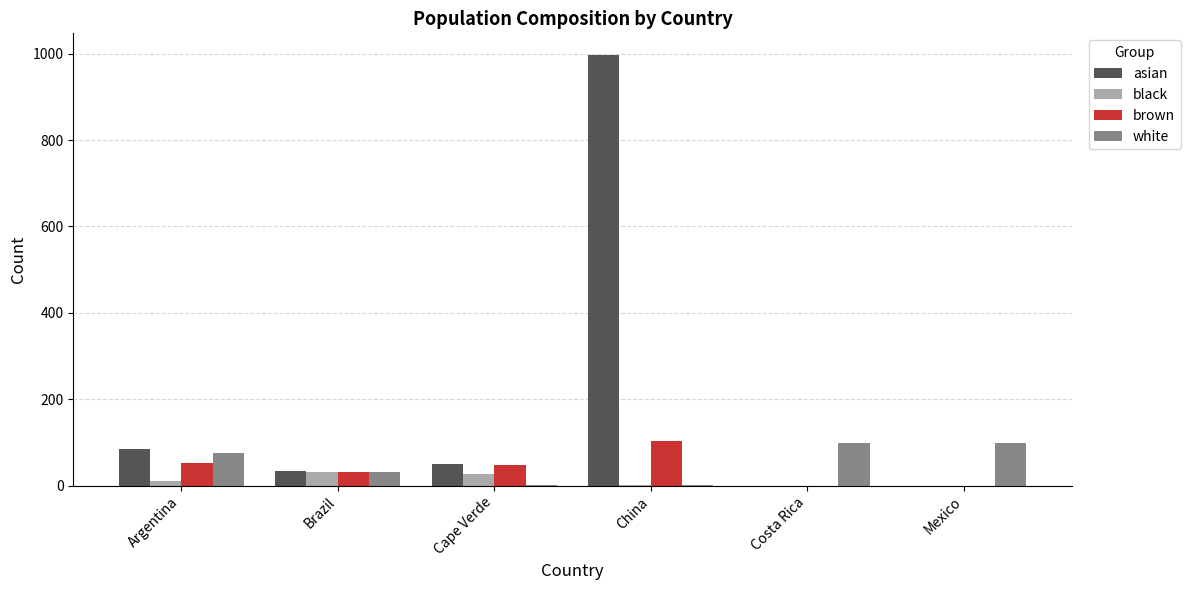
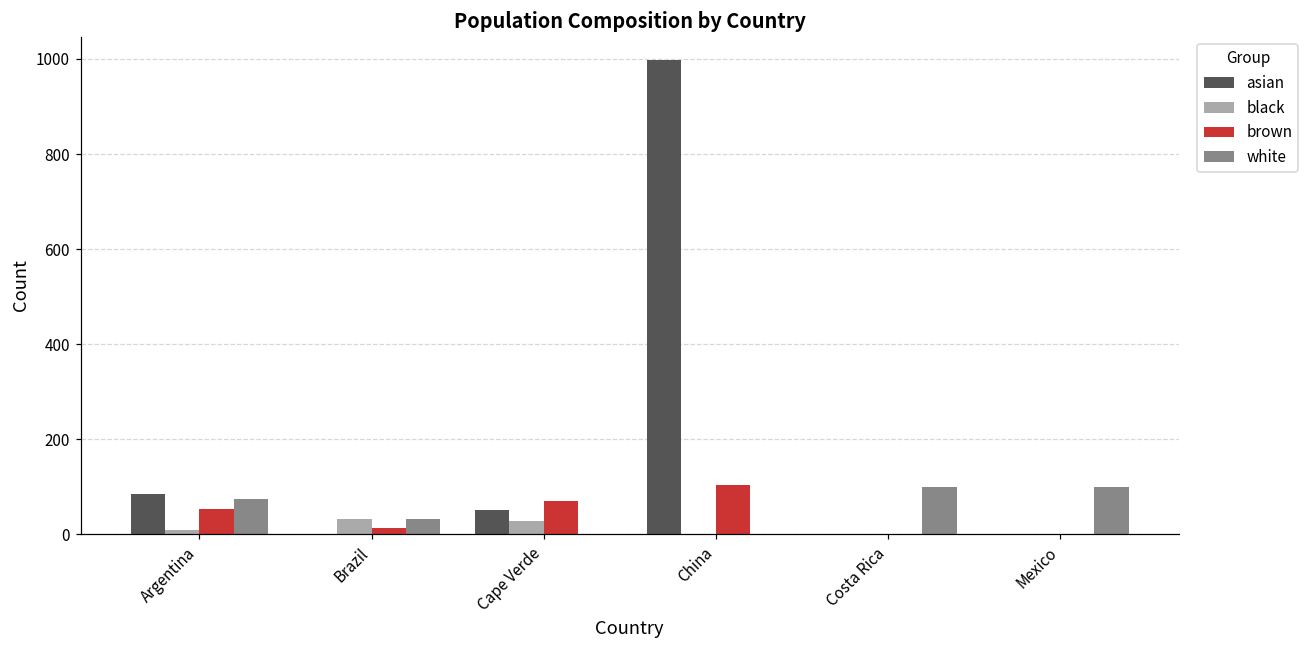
asian, Brazil: 40 -> 0
brown, Brazil: 30 -> 10
brown, Cape Verde: 50 -> 70
